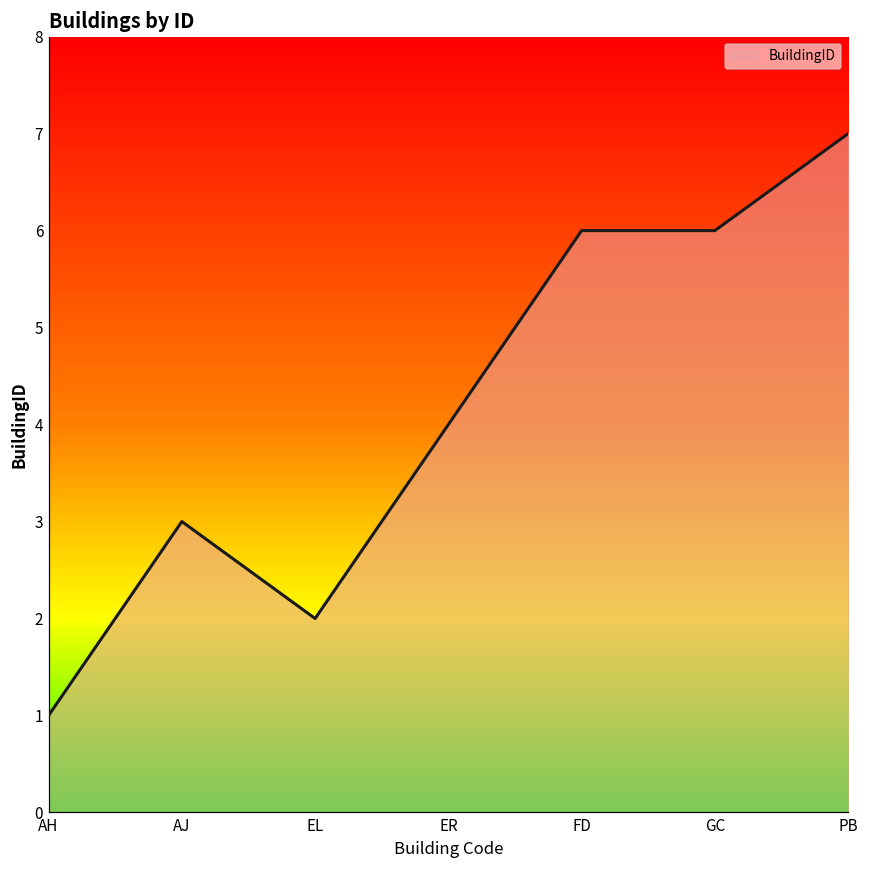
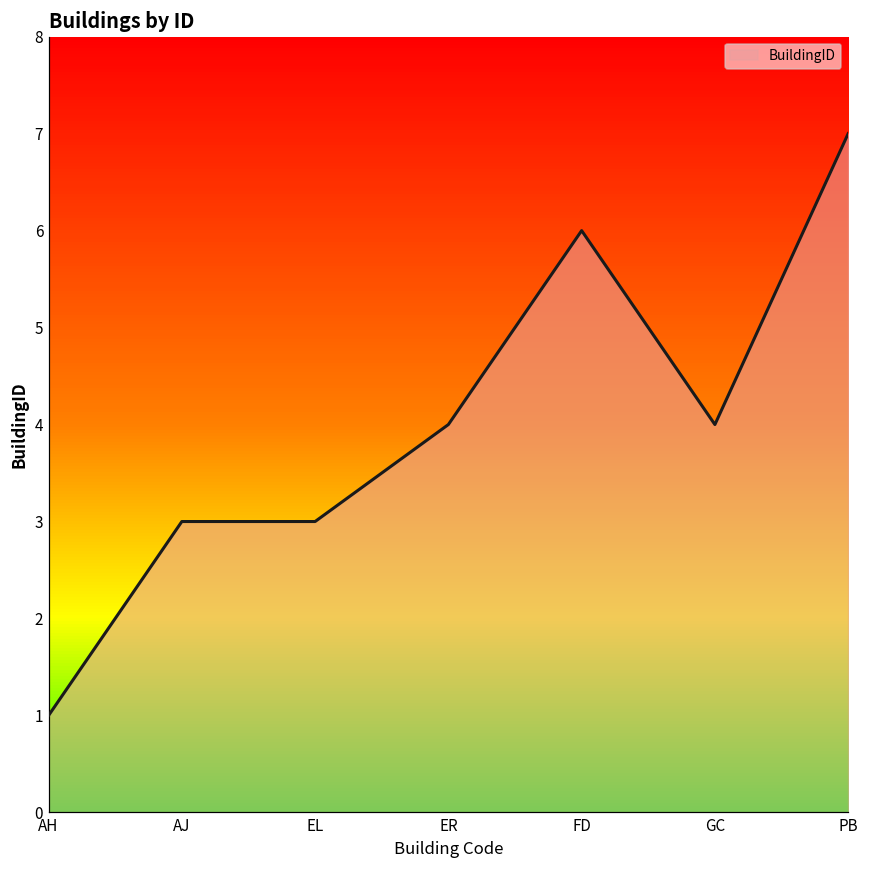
EL: 2 -> 3
GC: 6 -> 4
